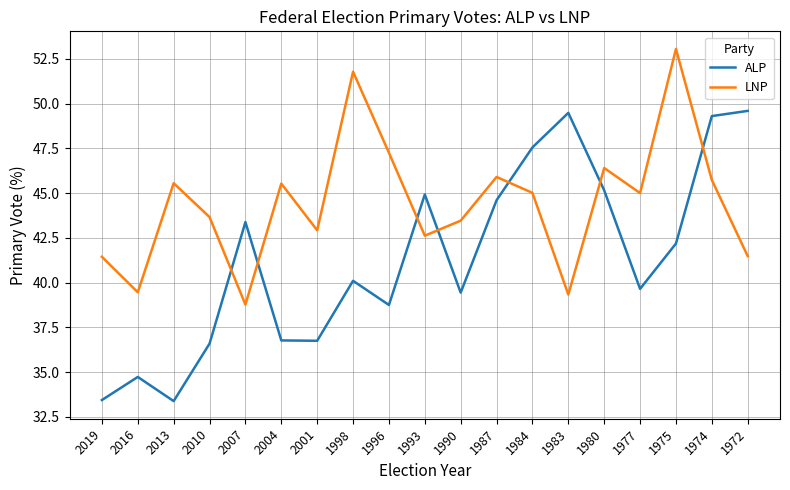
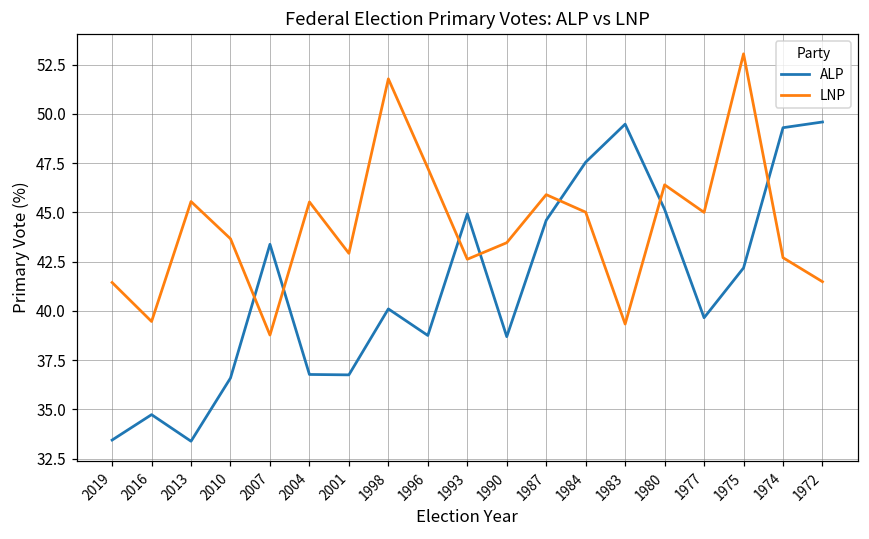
ALP, 1990: 39.4 -> 38.7
LNP, 1974: 45.7 -> 42.7
